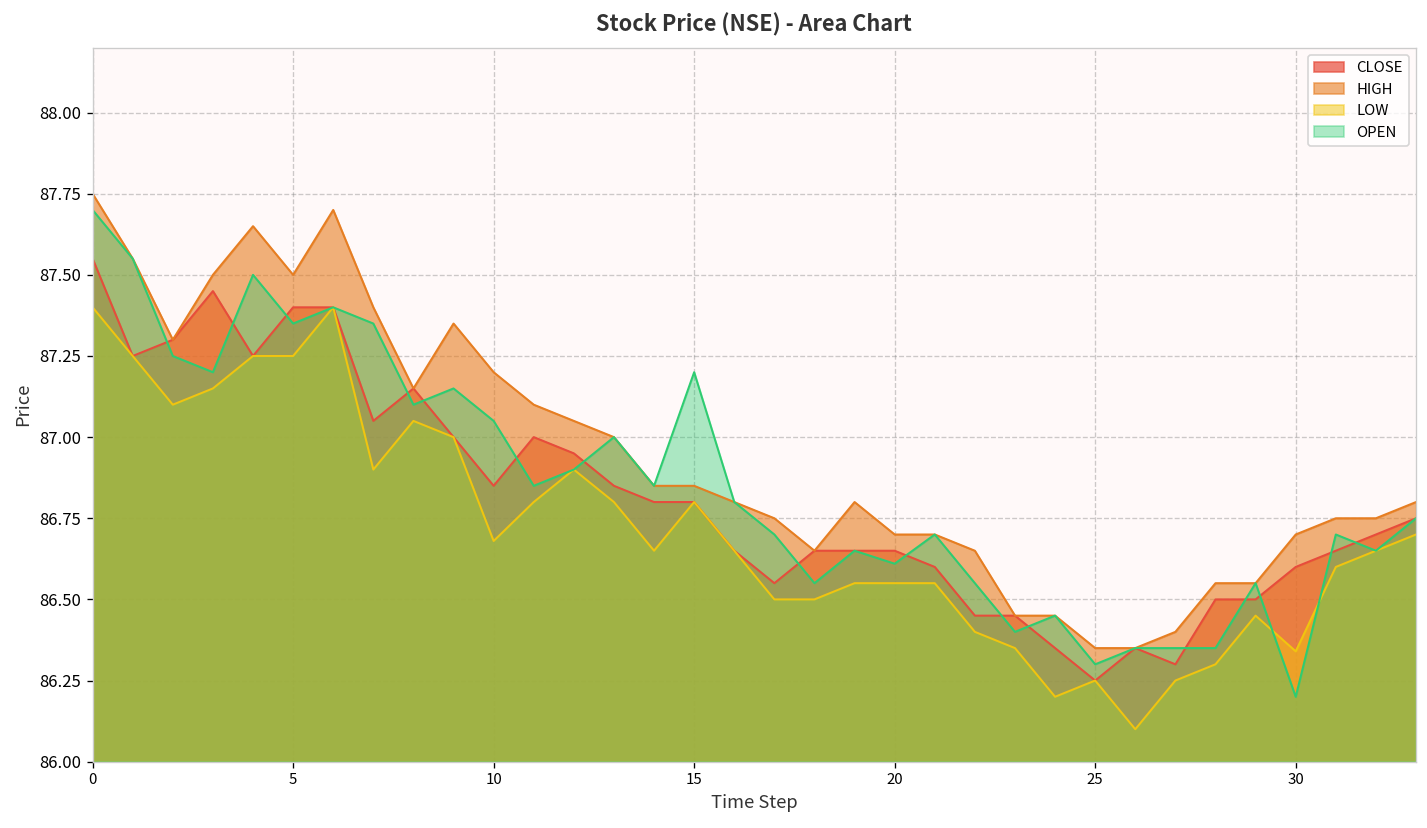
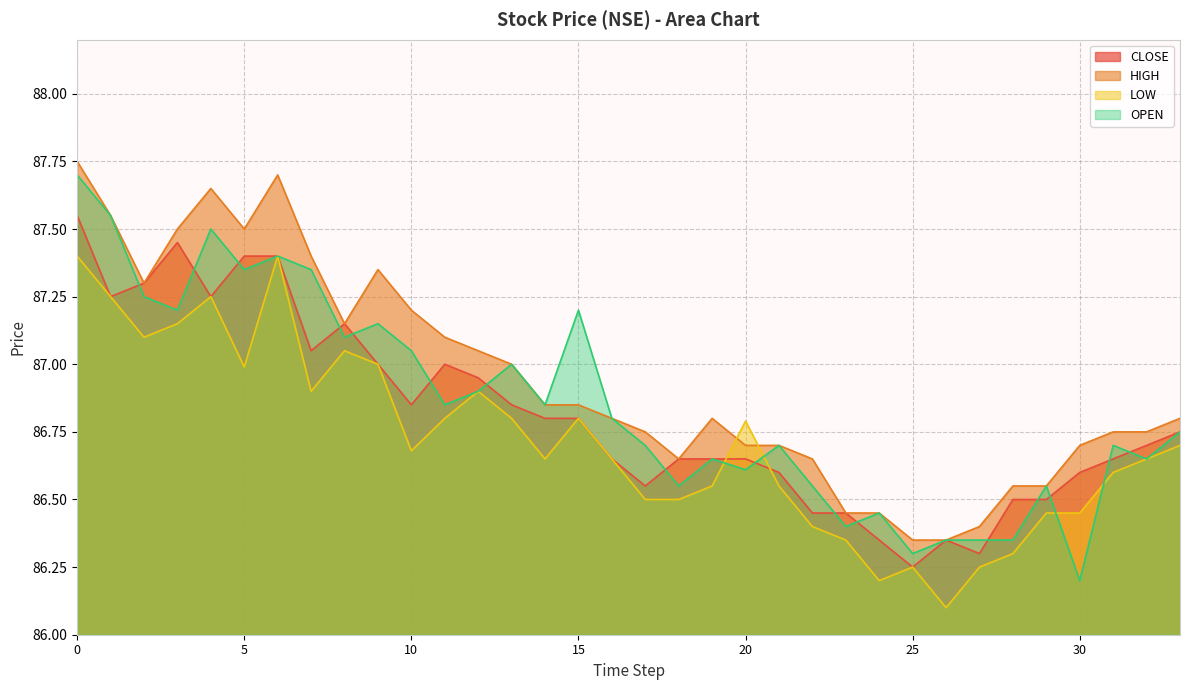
LOW, 5: 87.25 -> 86.99
LOW, 20: 86.55 -> 86.79
LOW, 30: 86.34 -> 86.45
